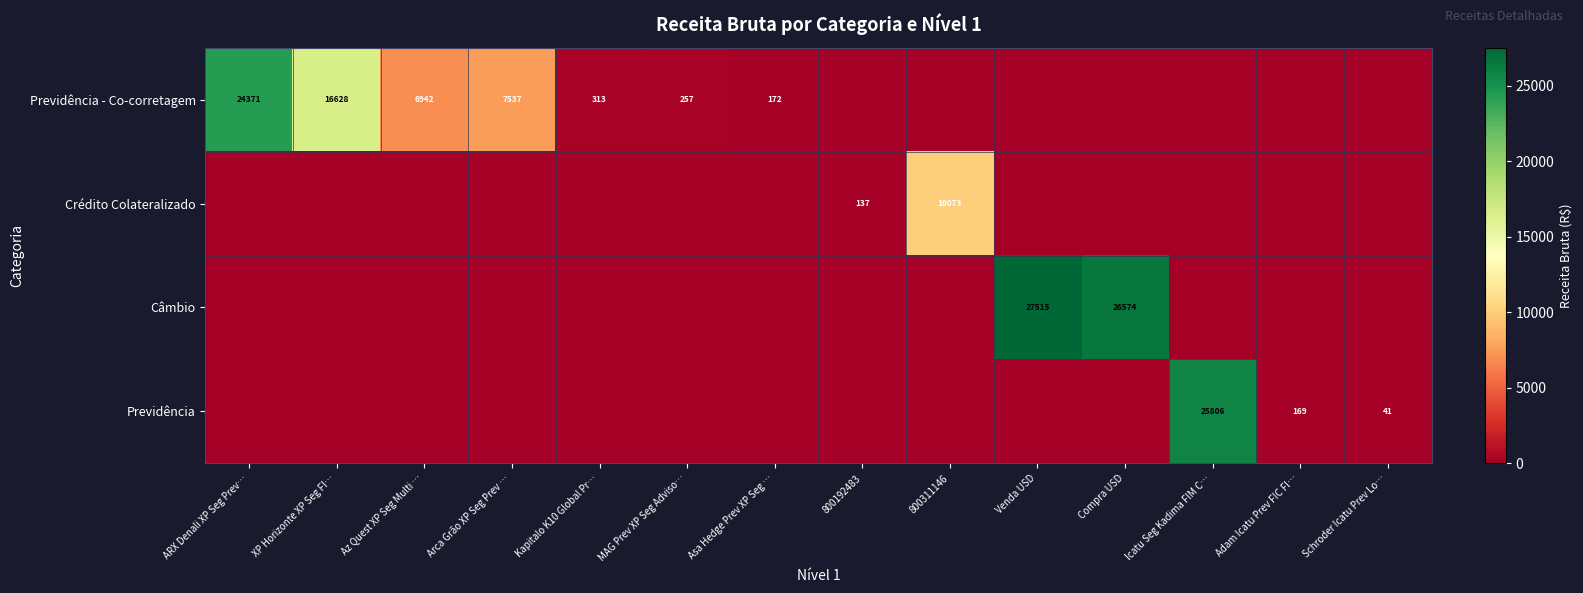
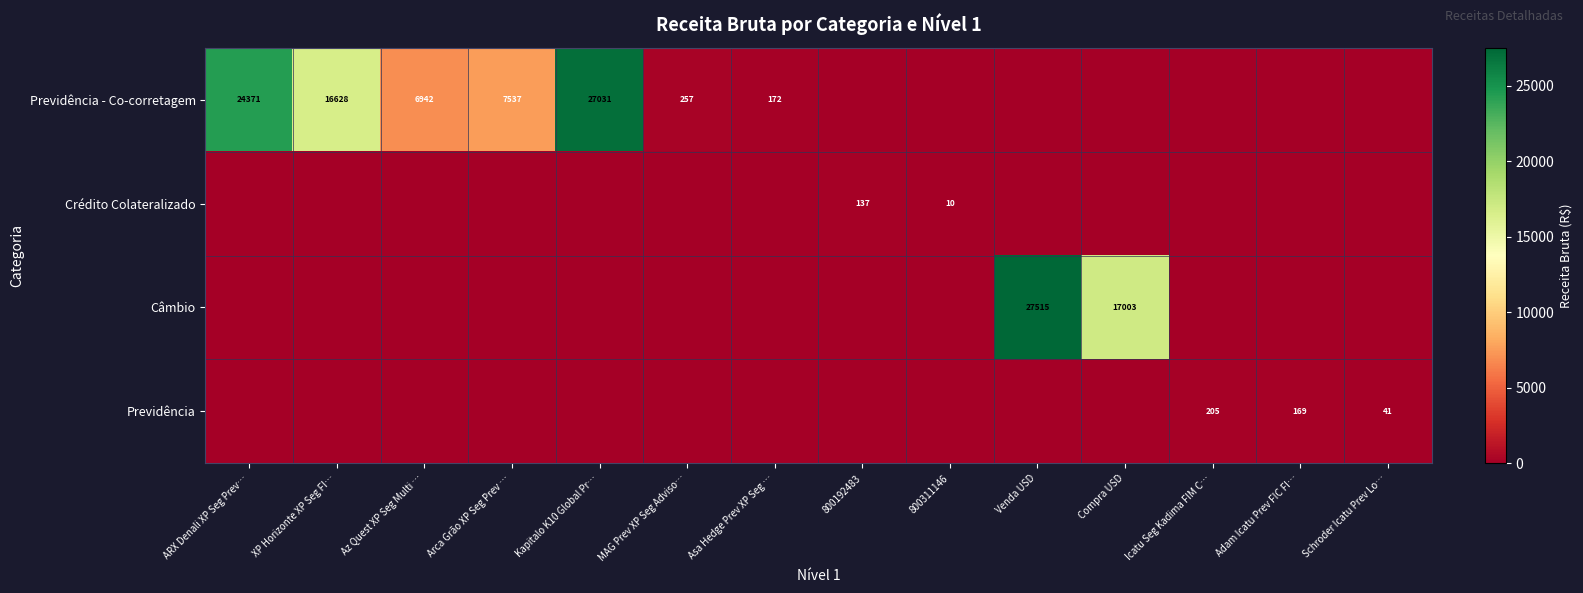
Previdência - Co-corretagem, Kapitalo K10 Global Pr…: 313 -> 27031
Crédito Colateralizado, 800311146: 10073 -> 10
Câmbio, Compra USD: 26574 -> 17003
Previdência, Icatu Seg Kadima FIM C…: 25806 -> 205
